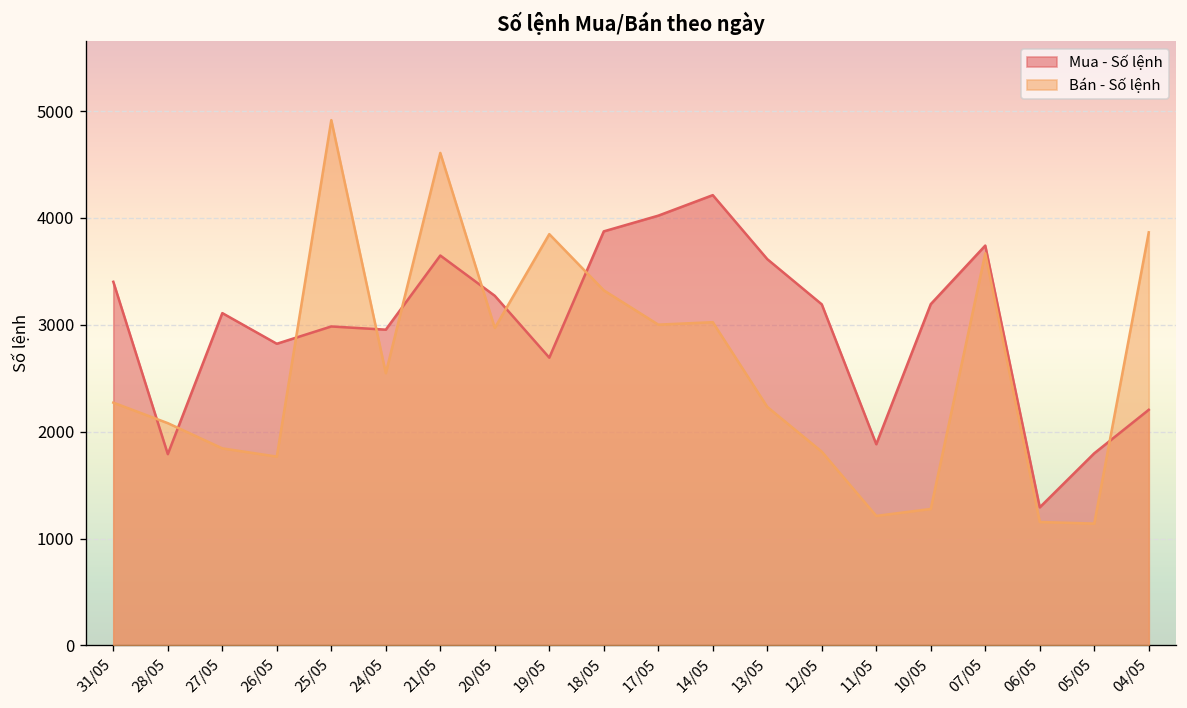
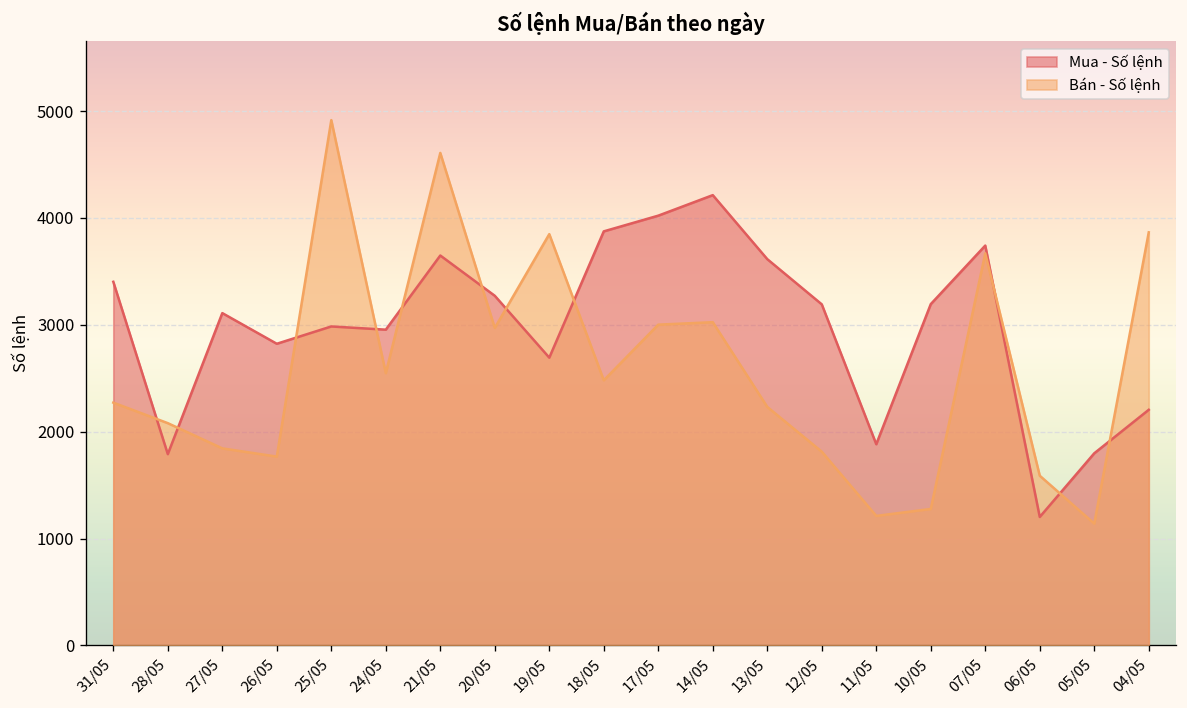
Bán - Số lệnh, 18/05: 3300 -> 2500
Mua - Số lệnh, 06/05: 1300 -> 1200
Bán - Số lệnh, 06/05: 1200 -> 1600
